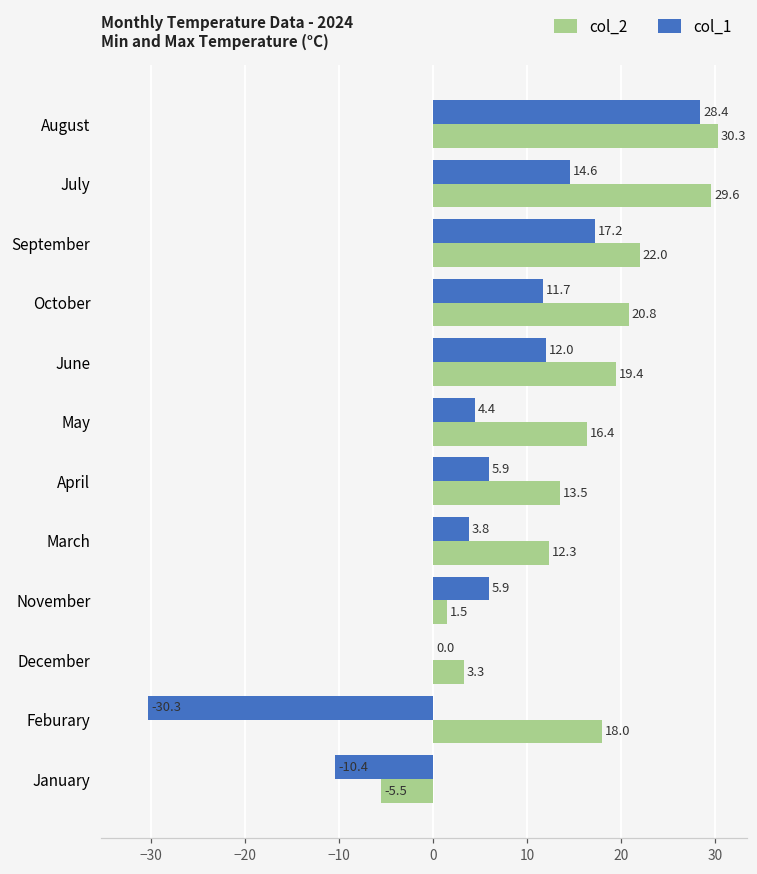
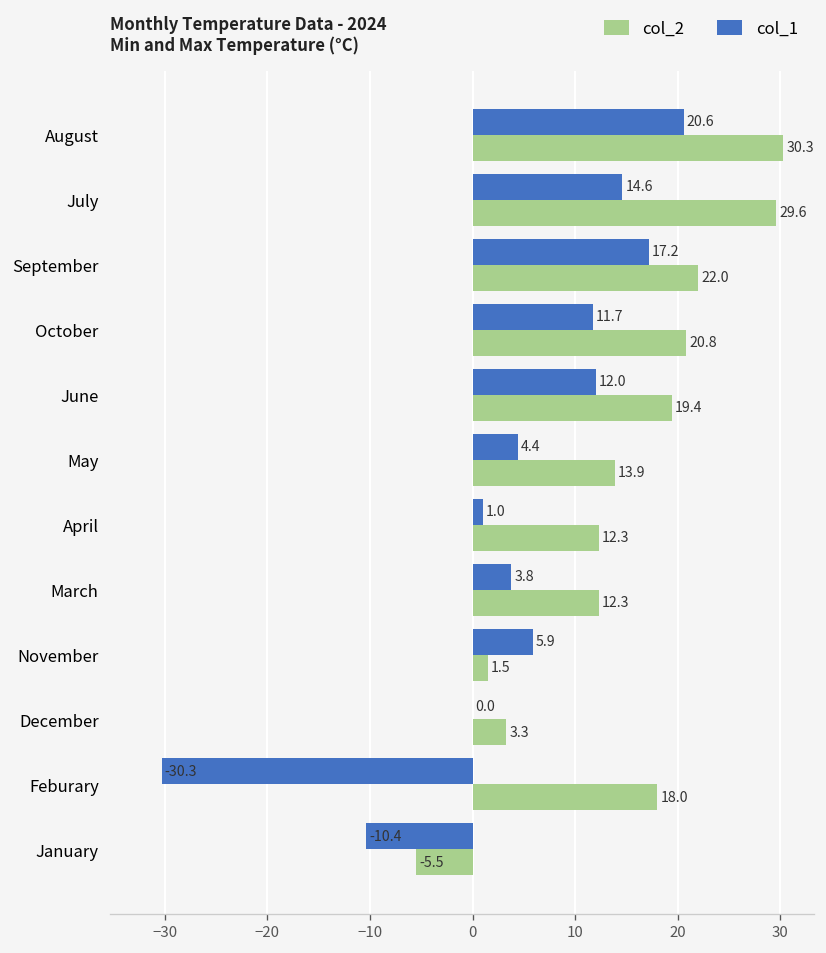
col_1, August: 28.4 -> 20.6
col_2, May: 16.4 -> 13.9
col_1, April: 5.9 -> 1.0
col_2, April: 13.5 -> 12.3
